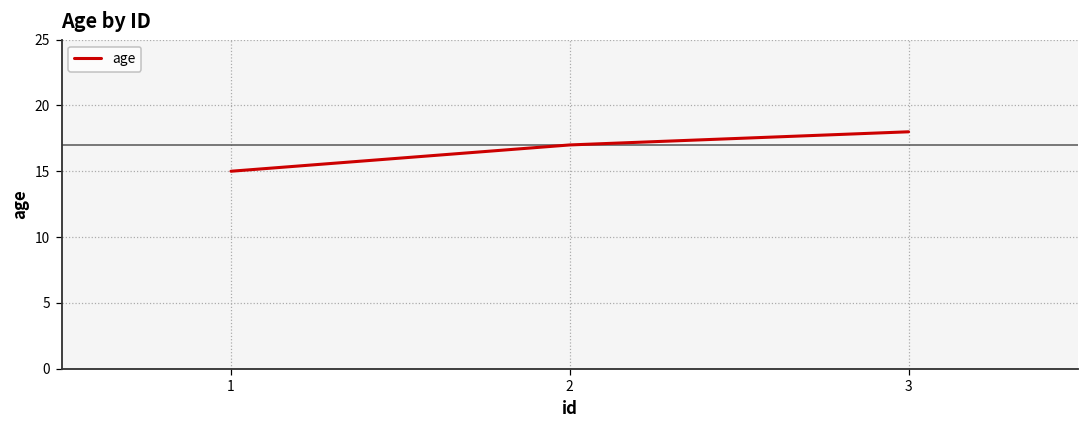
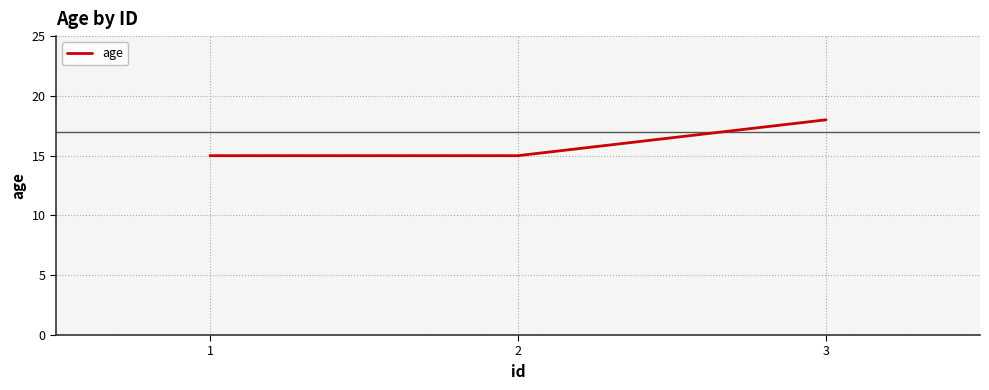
2: 17 -> 15
